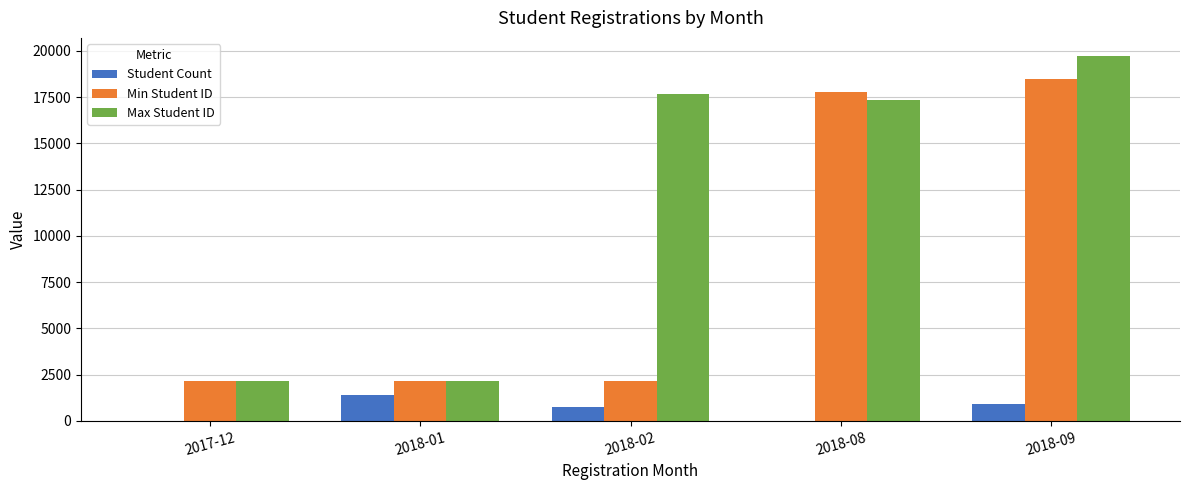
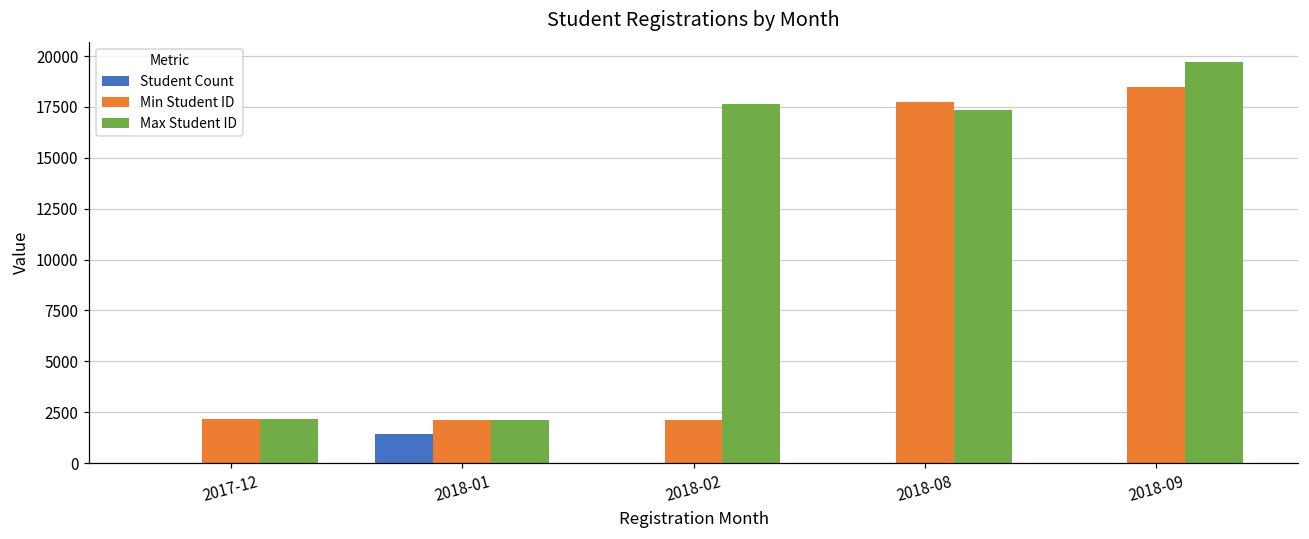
Student Count, 2018-02: 800 -> 0
Student Count, 2018-09: 900 -> 0
